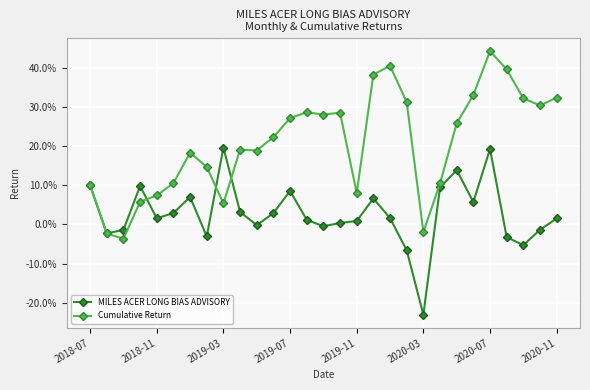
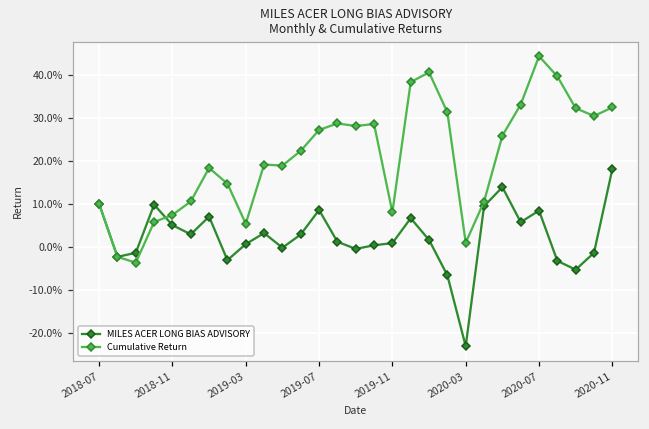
MILES ACER LONG BIAS ADVISORY, 2018-11: 2% -> 5%
MILES ACER LONG BIAS ADVISORY, 2019-03: 20% -> 1%
Cumulative Return, 2020-03: -2% -> 1%
MILES ACER LONG BIAS ADVISORY, 2020-07: 19% -> 8%
MILES ACER LONG BIAS ADVISORY, 2020-11: 2% -> 18%
